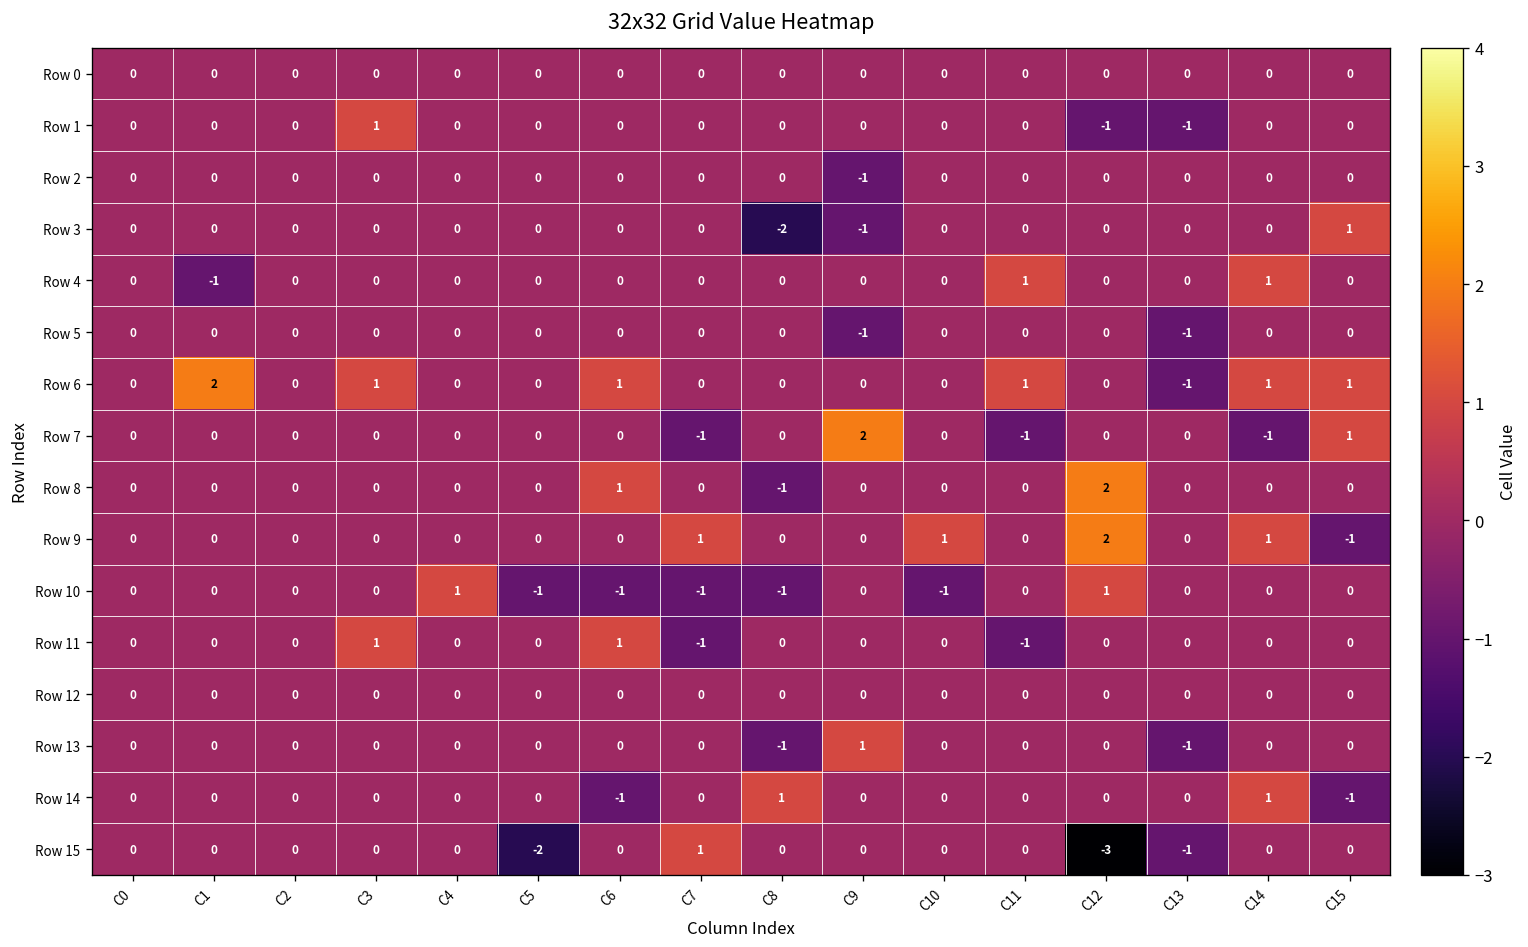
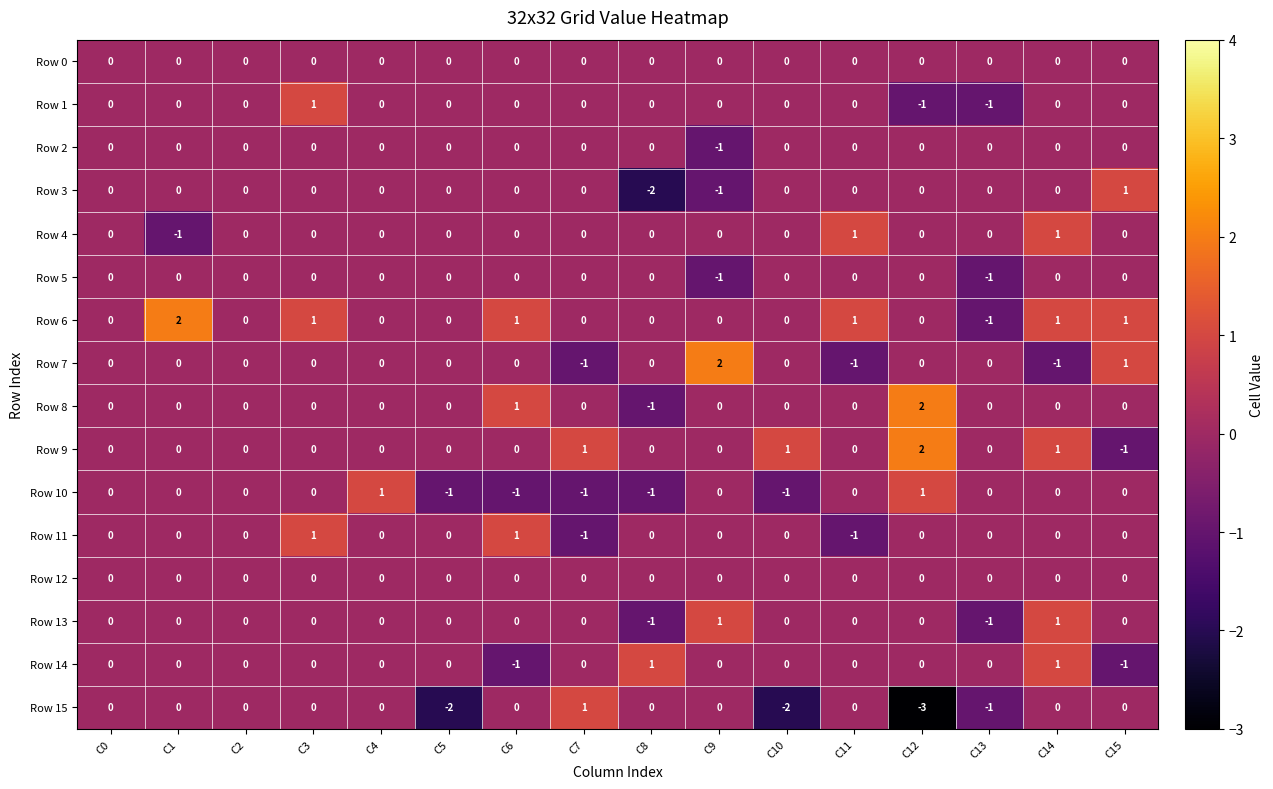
Row 13, C14: 0 -> 1
Row 15, C10: 0 -> -2
